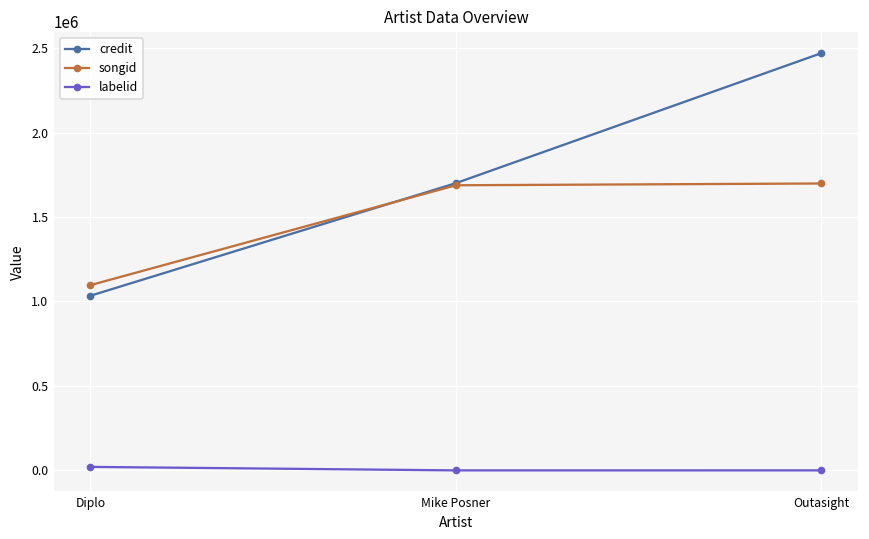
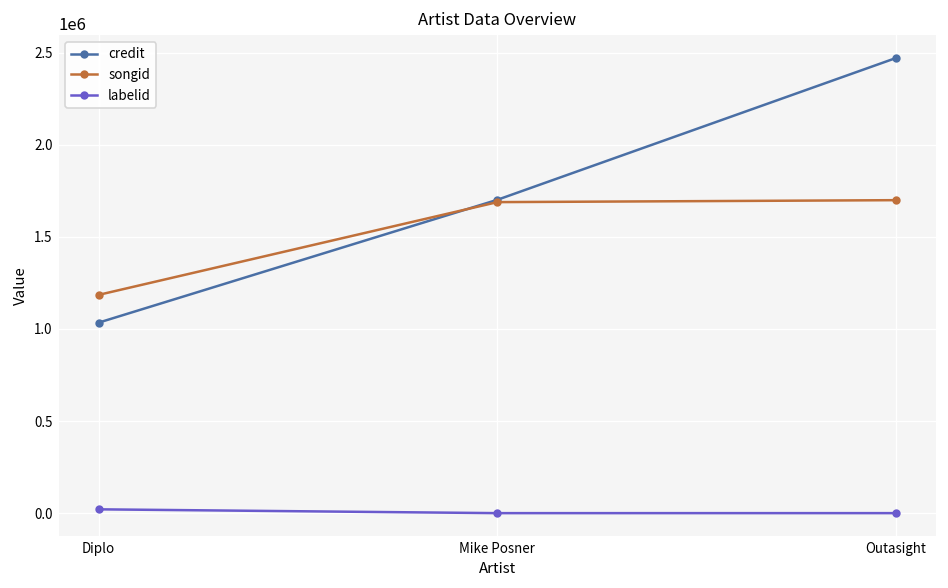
songid, Diplo: 1100000 -> 1180000
